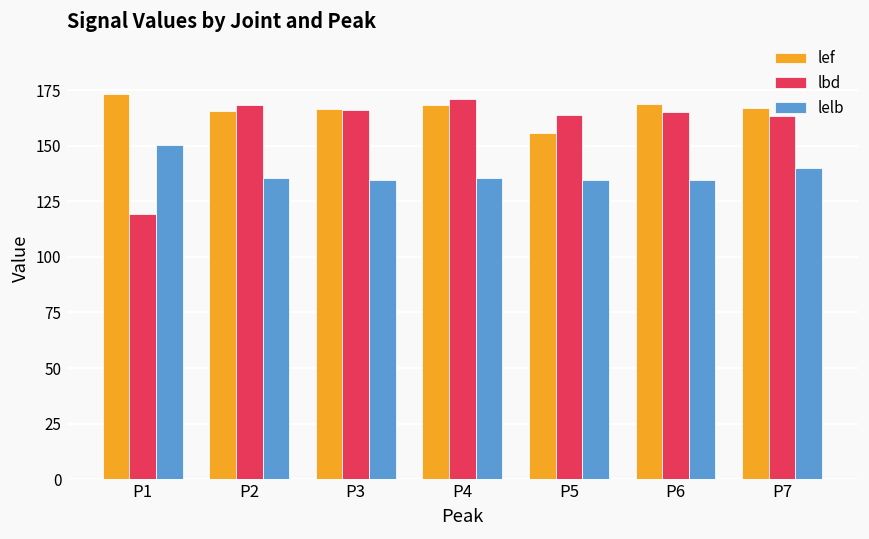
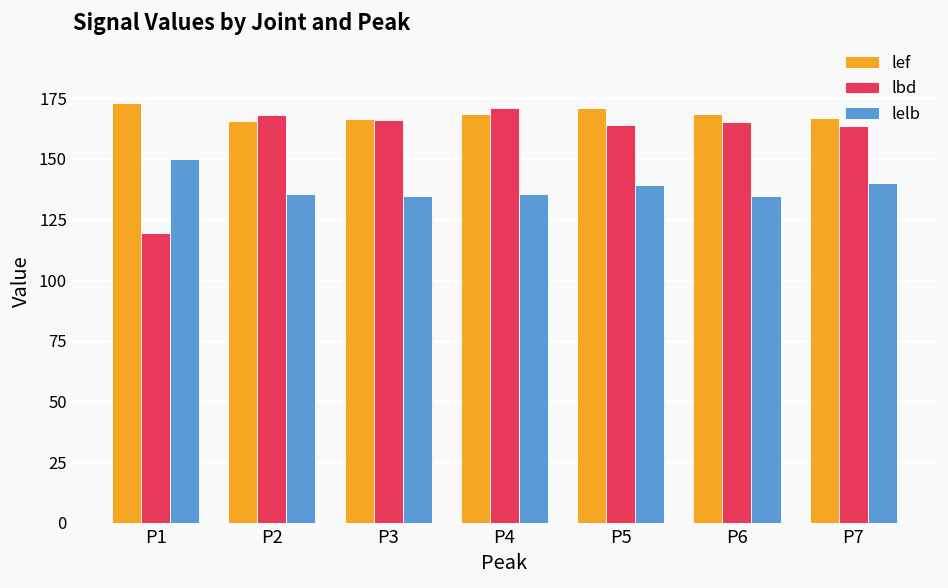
lef, P5: 156 -> 171
lelb, P5: 135 -> 139
